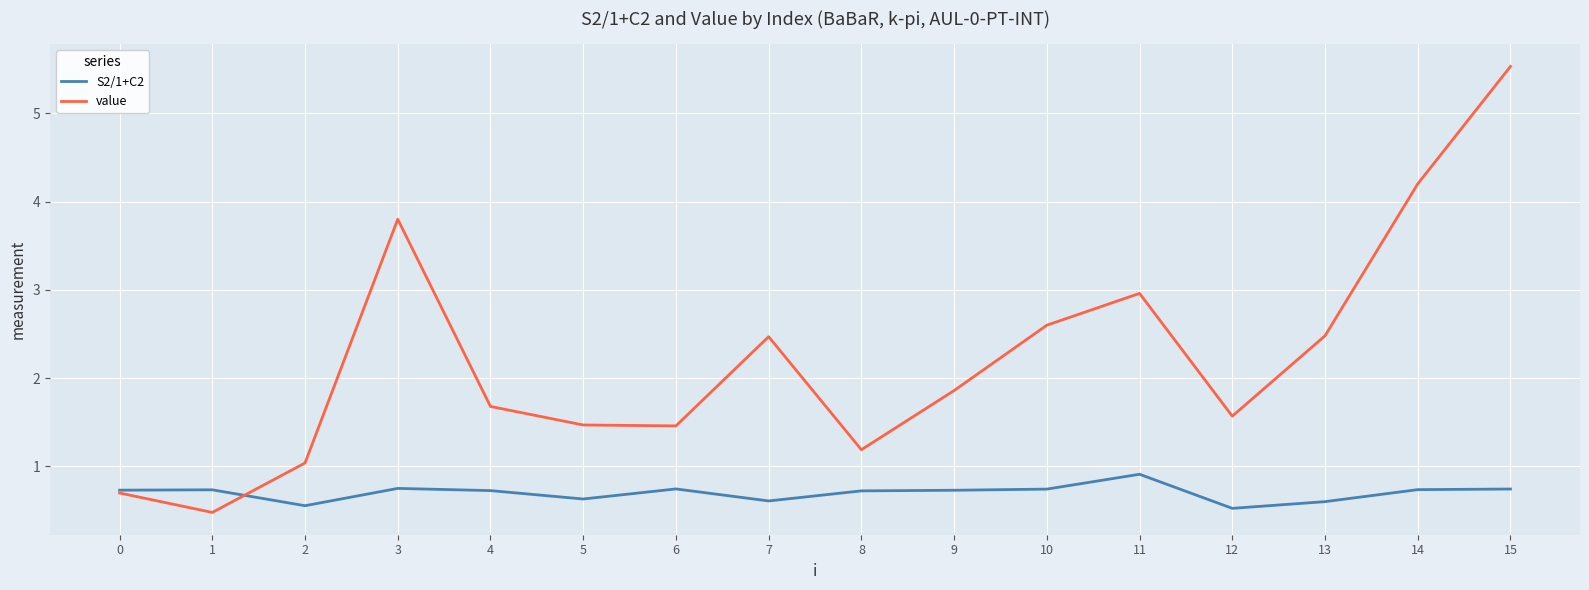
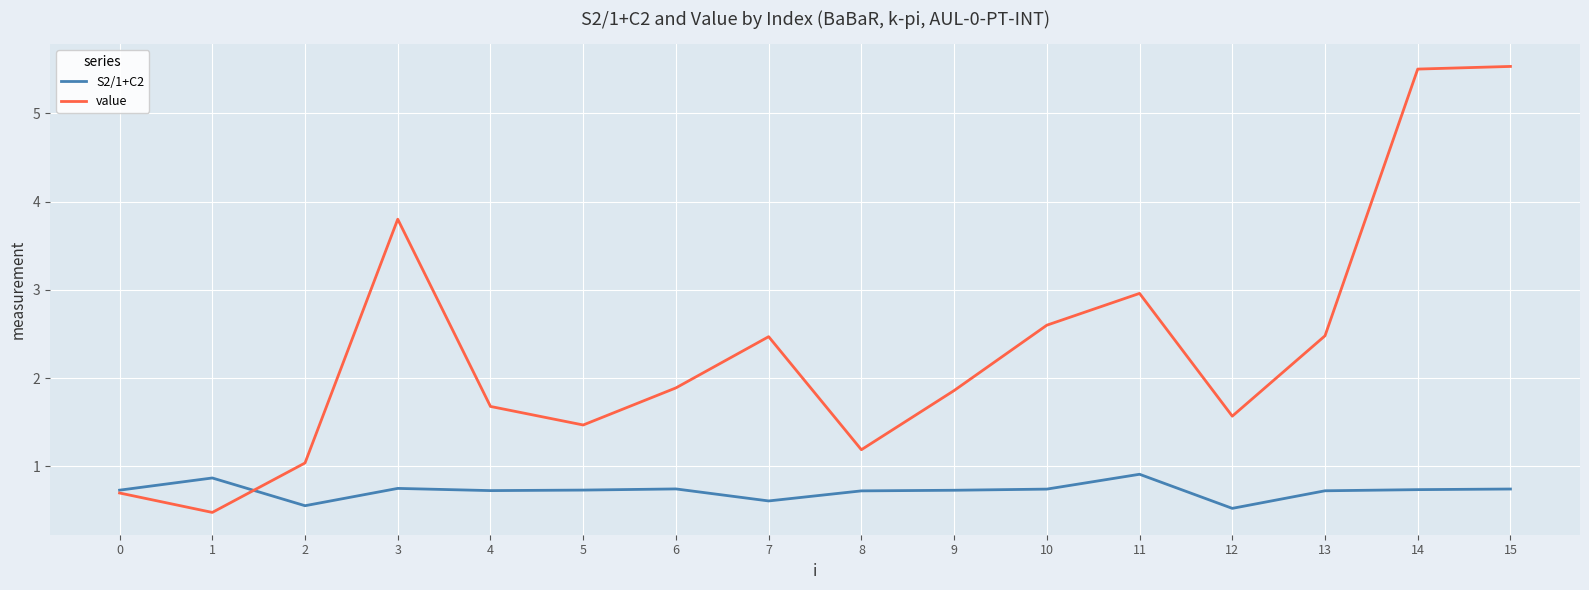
S2/1+C2, 1: 0.7 -> 0.9
S2/1+C2, 5: 0.6 -> 0.7
value, 6: 1.5 -> 1.9
S2/1+C2, 13: 0.6 -> 0.7
value, 14: 4.2 -> 5.5
